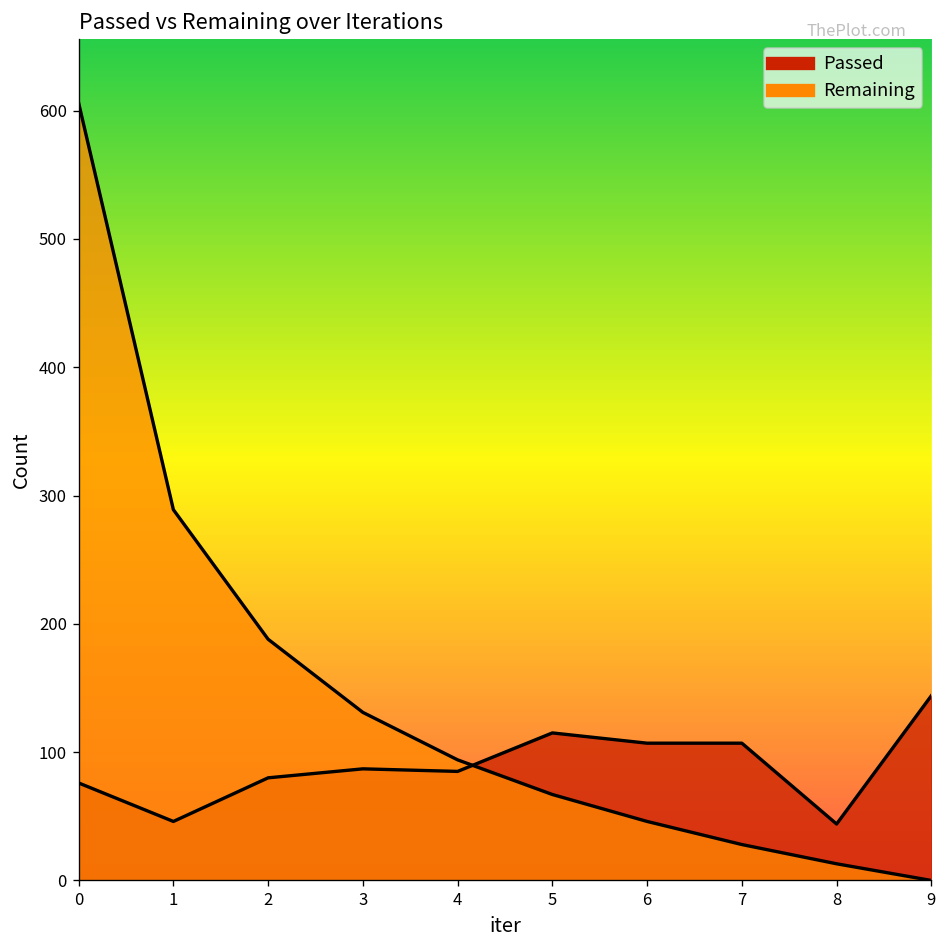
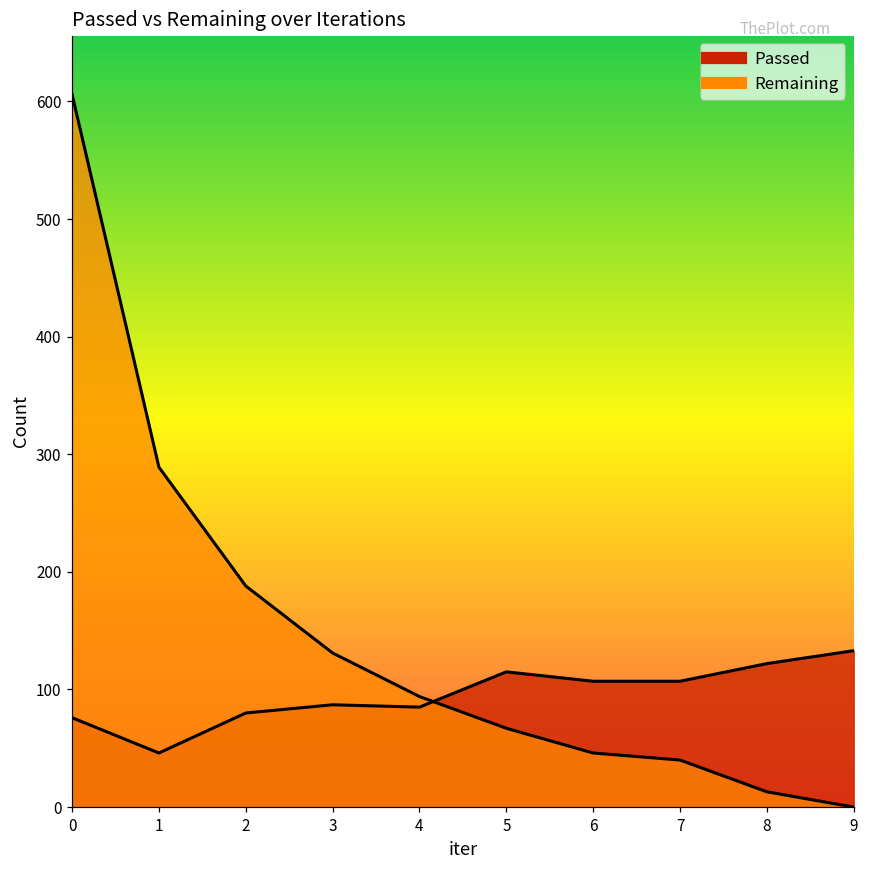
Remaining, 7: 28 -> 40
Passed, 8: 44 -> 122
Passed, 9: 144 -> 133
